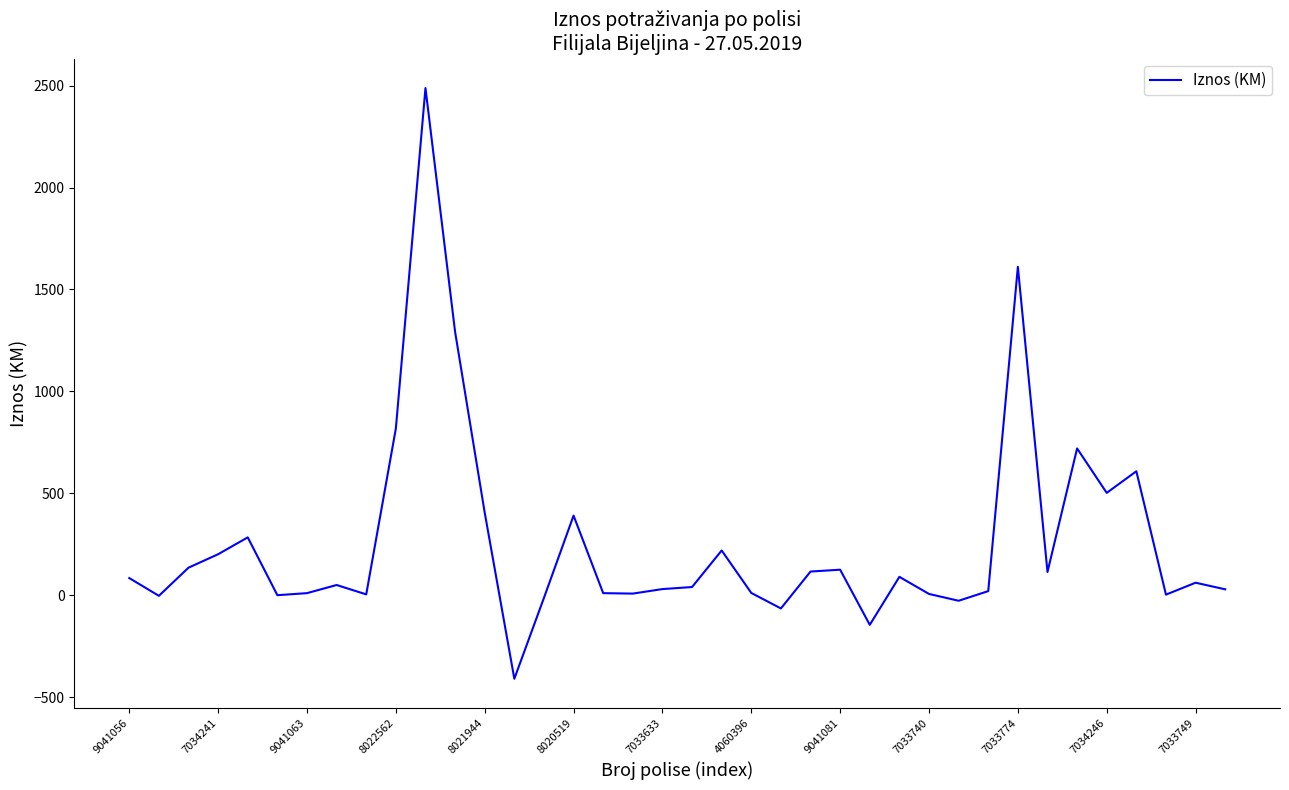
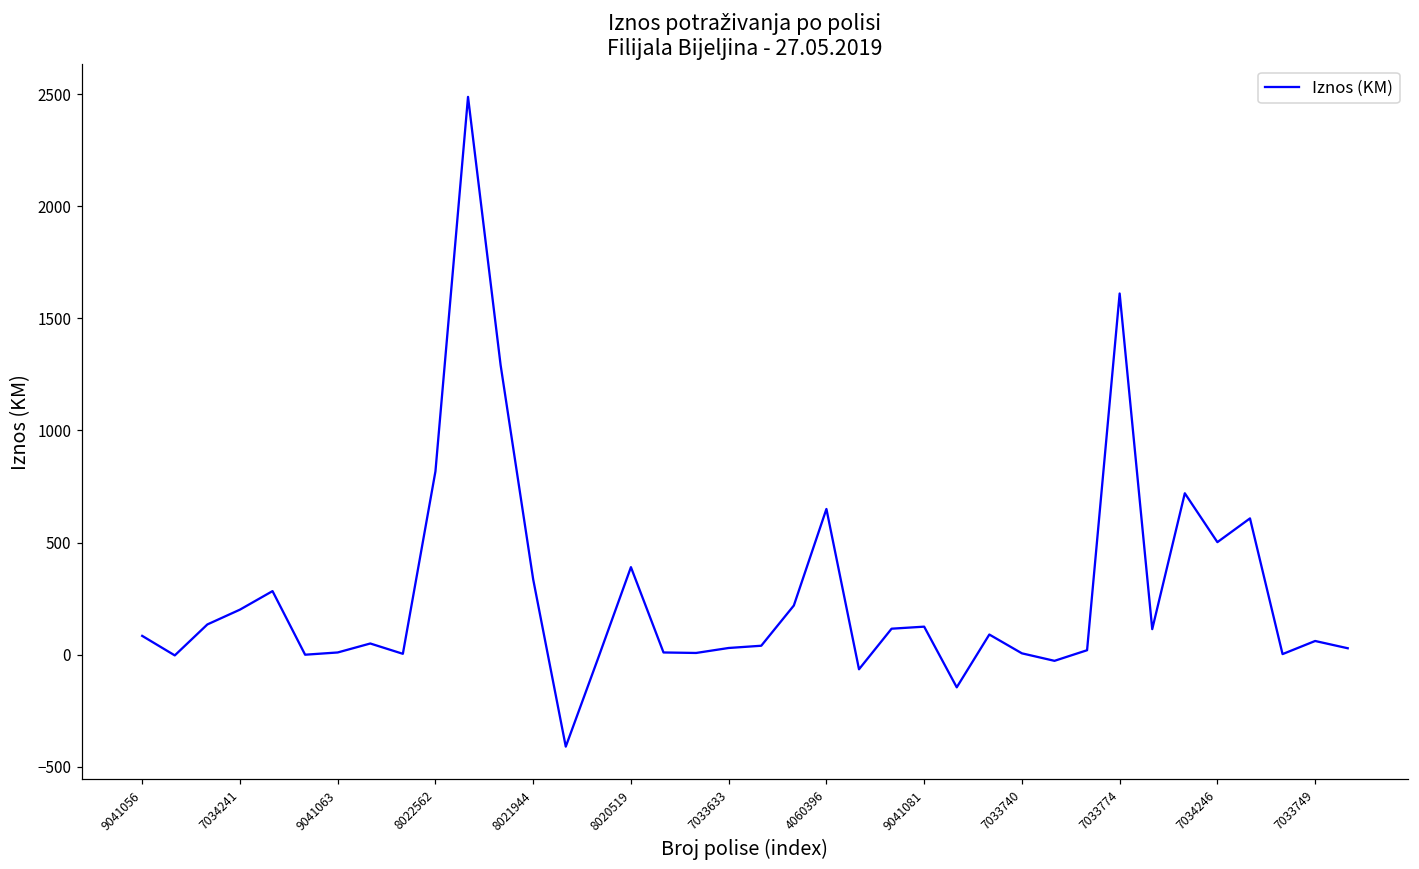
8021944: 410 -> 340
4060396: 10 -> 650
